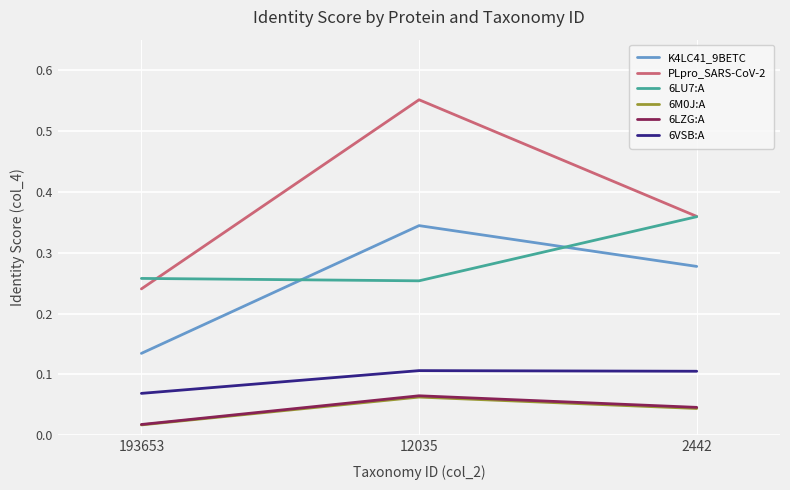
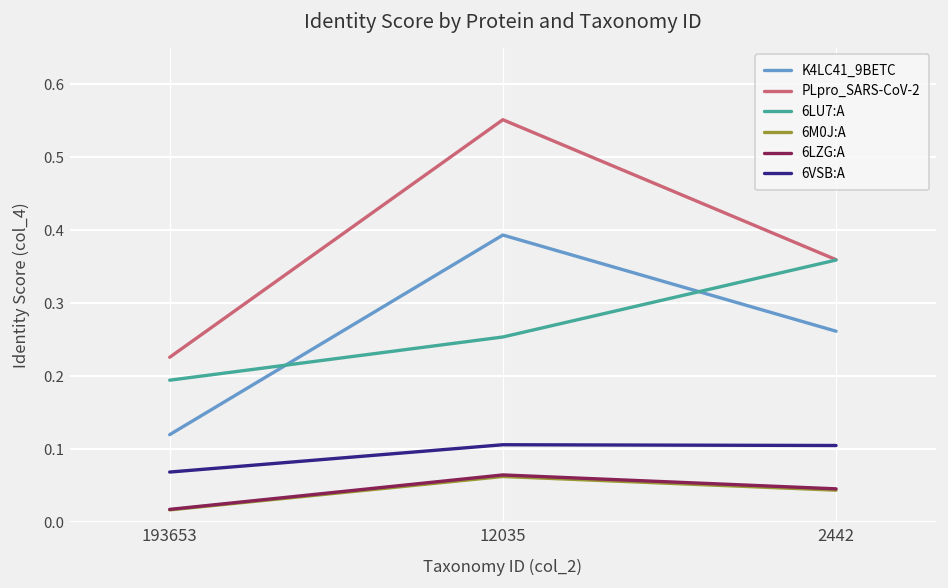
K4LC41_9BETC, 193653: 0.13 -> 0.12
PLpro_SARS-CoV-2, 193653: 0.24 -> 0.23
6LU7:A, 193653: 0.26 -> 0.19
K4LC41_9BETC, 12035: 0.34 -> 0.39
K4LC41_9BETC, 2442: 0.28 -> 0.26
